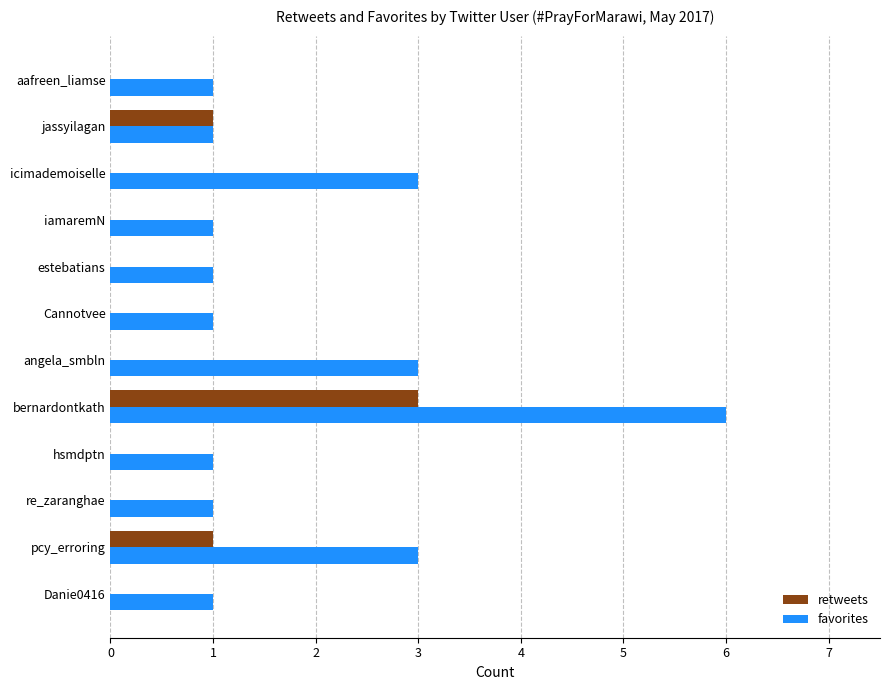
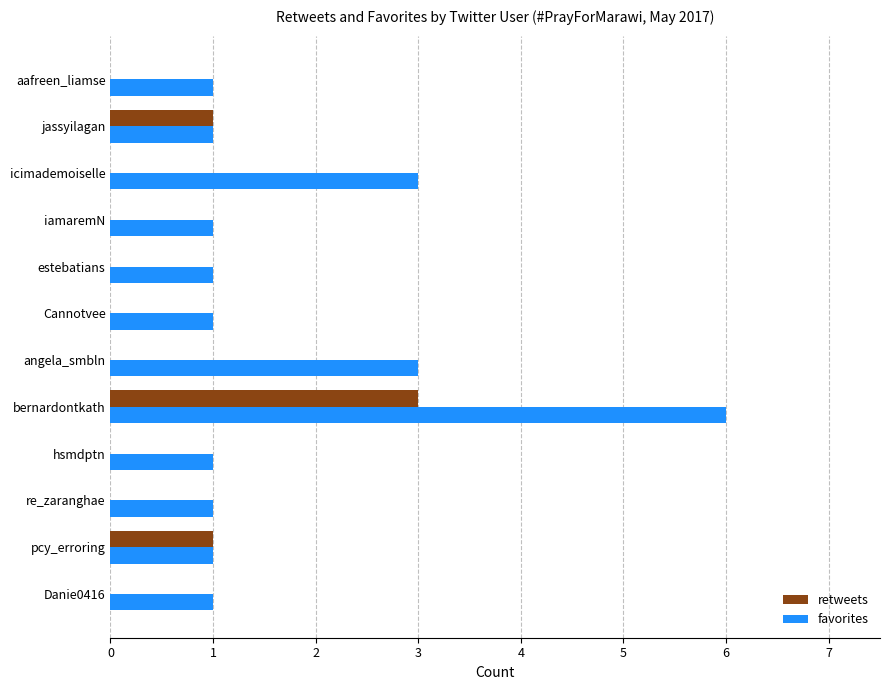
favorites, pcy_erroring: 3 -> 1
